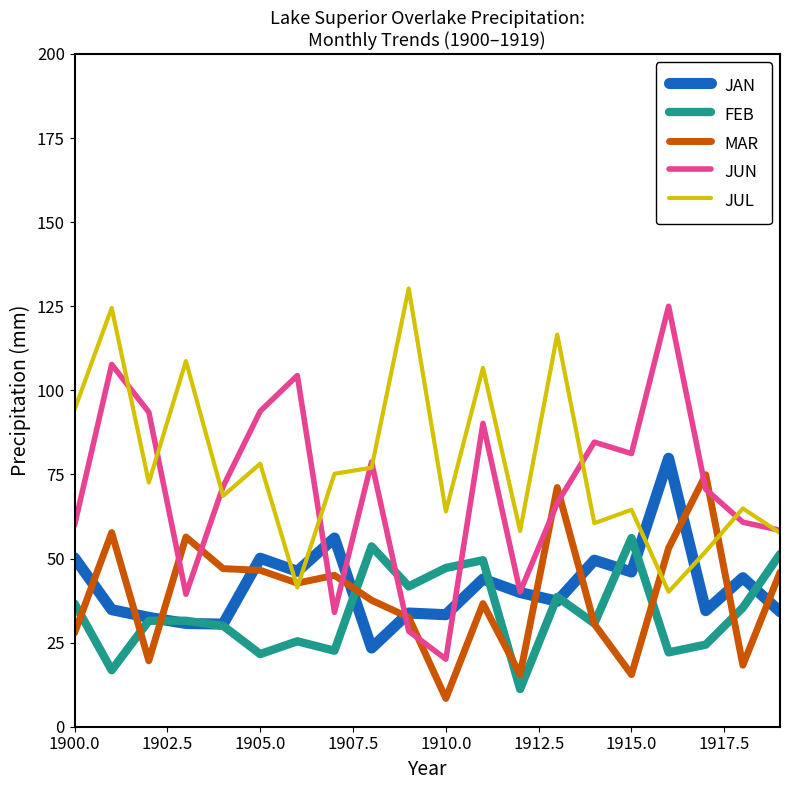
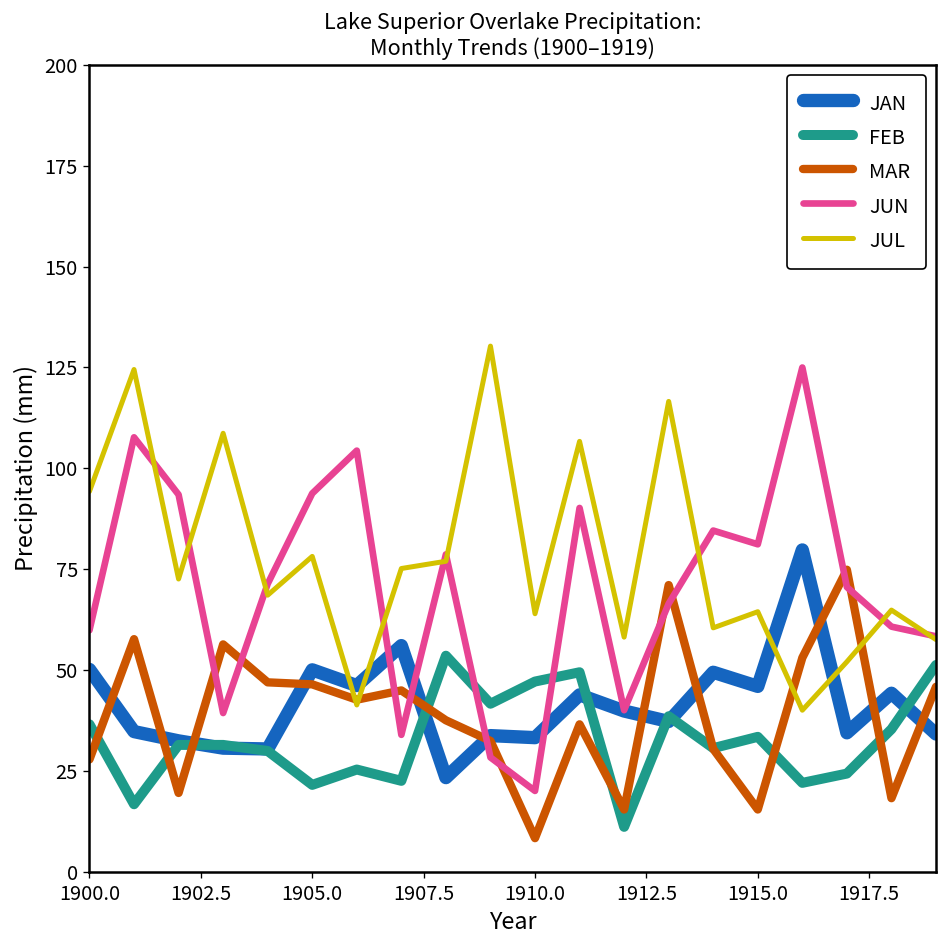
FEB, 1915.0: 56 -> 34
